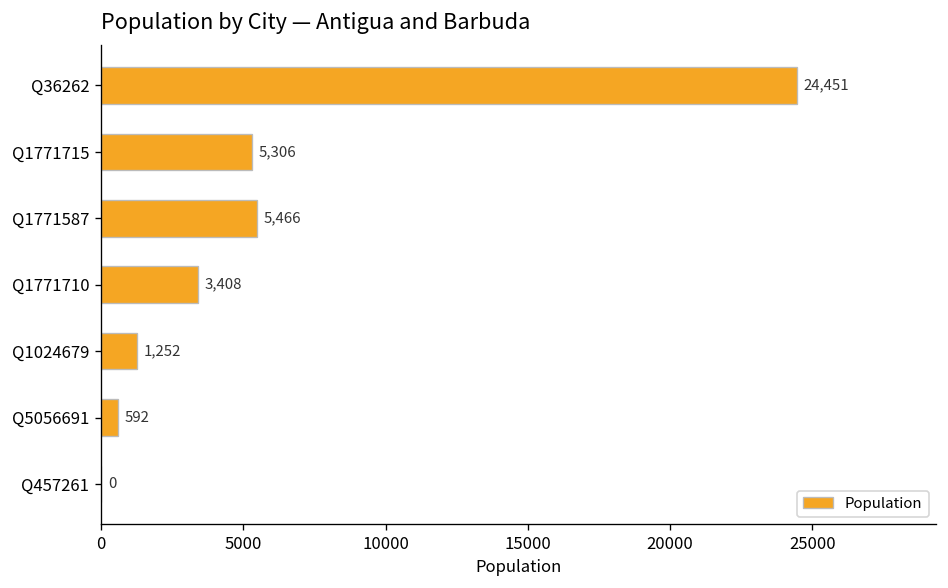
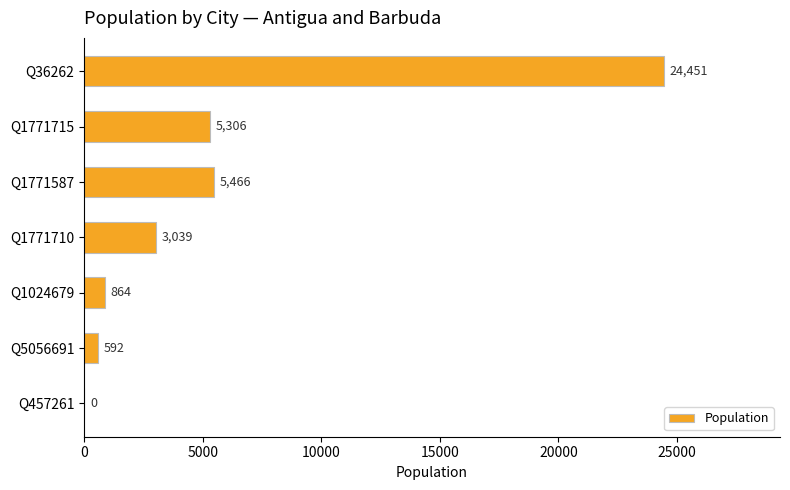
Q1771710: 3,408 -> 3,039
Q1024679: 1,252 -> 864
